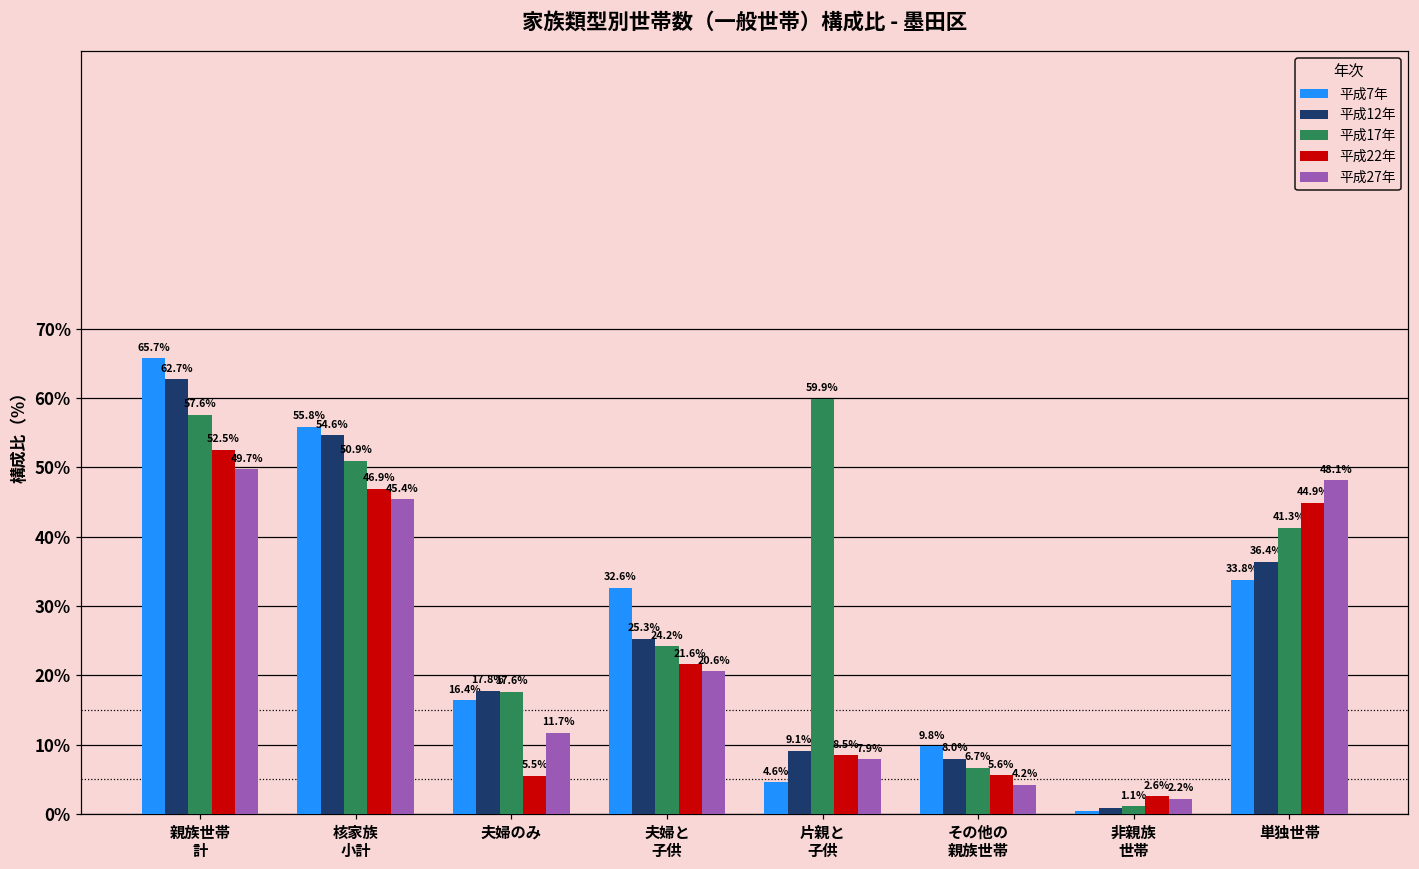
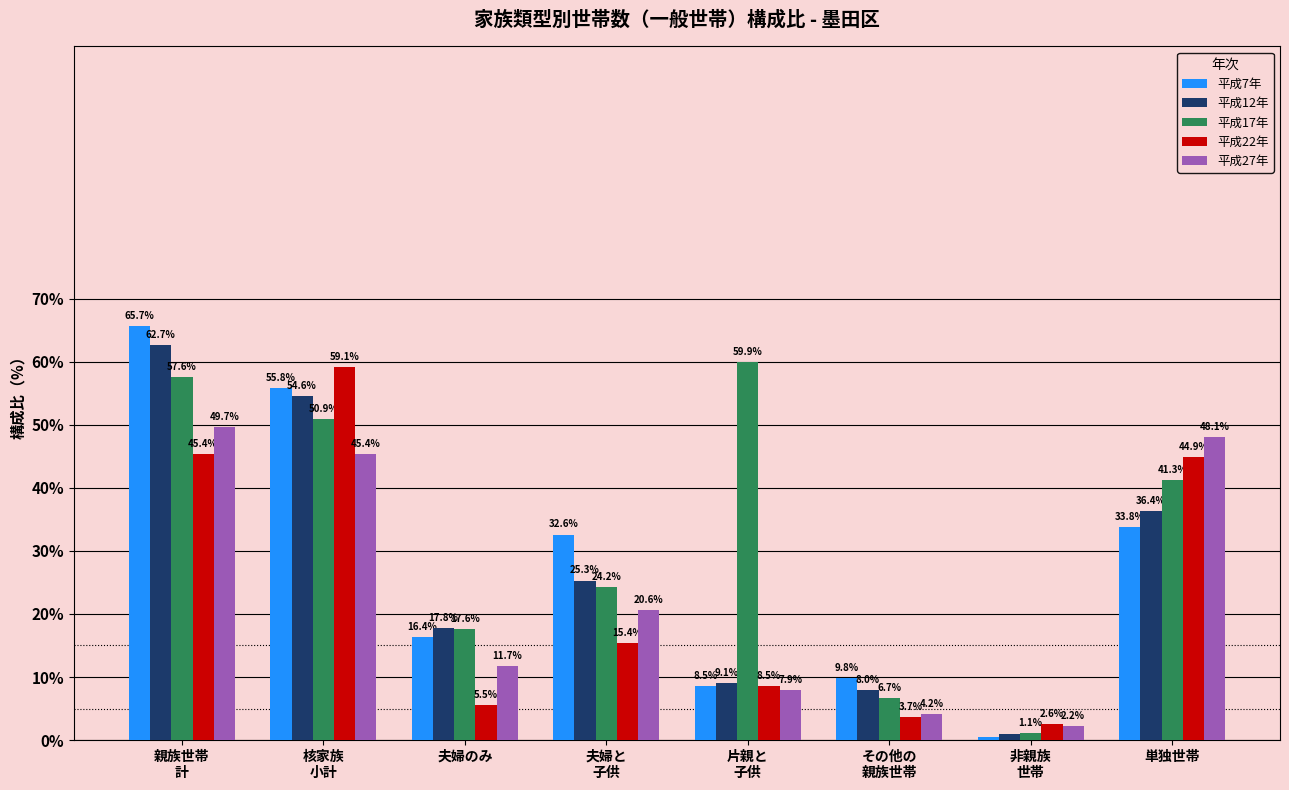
平成22年, 親族世帯 計: 52.5% -> 45.4%
平成22年, 核家族 小計: 46.9% -> 59.1%
平成22年, 夫婦と 子供: 21.6% -> 15.4%
平成7年, 片親と 子供: 4.6% -> 8.5%
平成22年, その他の 親族世帯: 5.6% -> 3.7%
